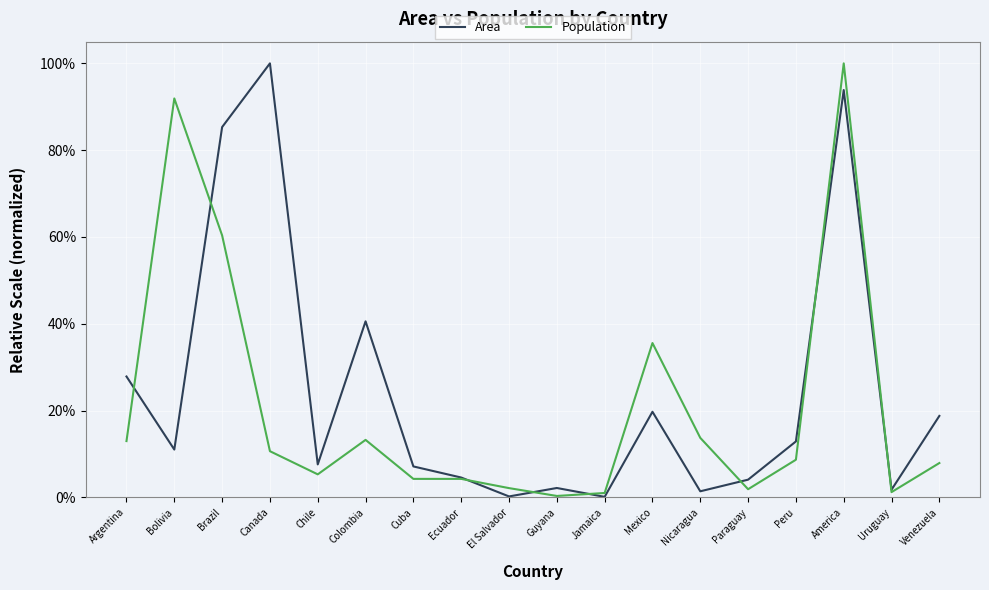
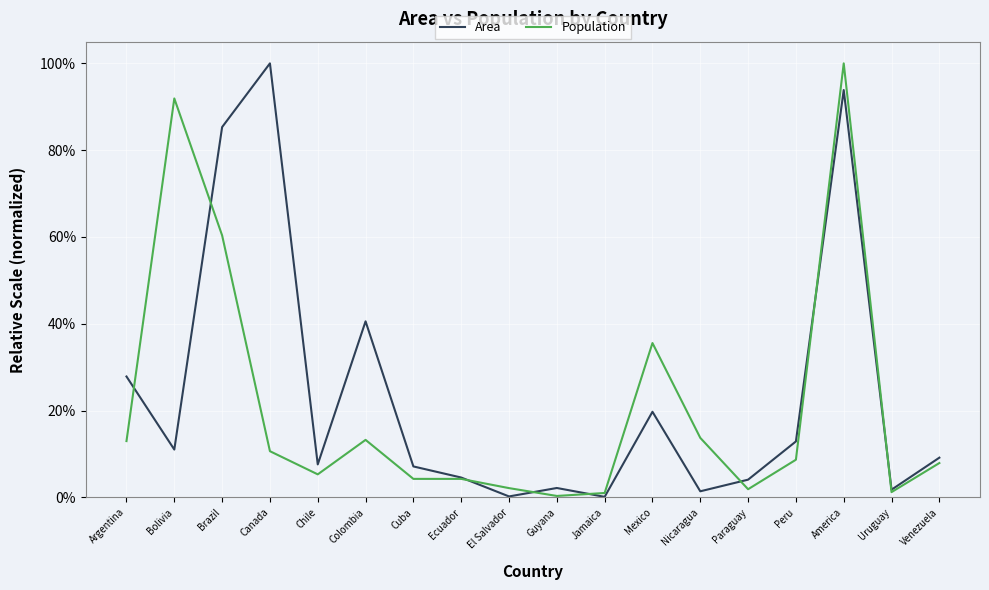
Area, Venezuela: 19% -> 9%
